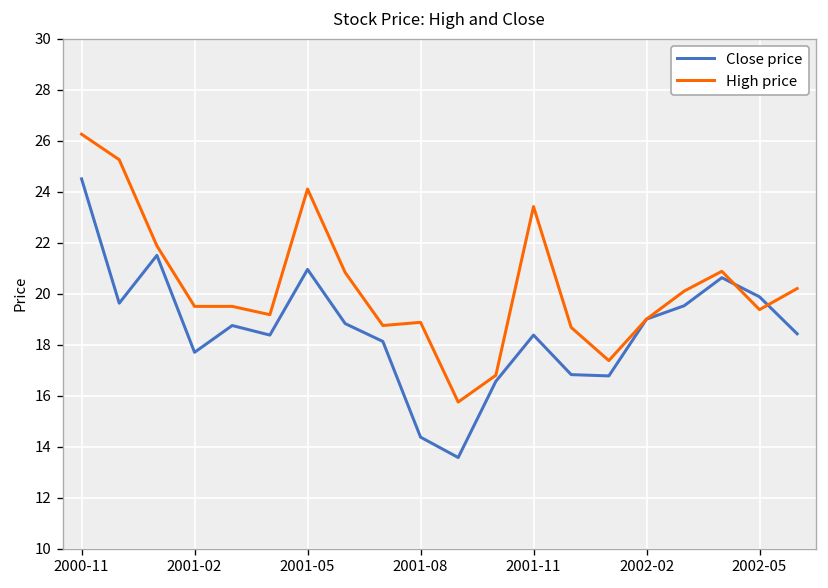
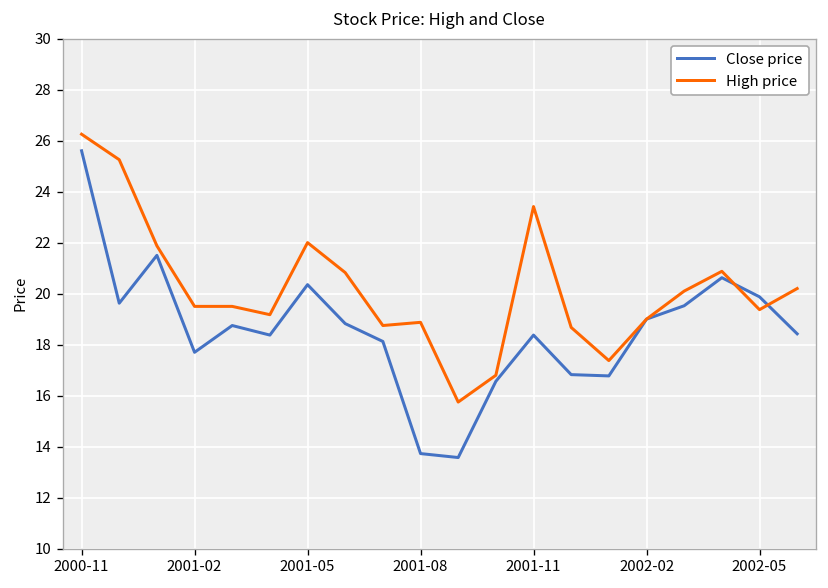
Close price, 2000-11: 24.5 -> 25.6
Close price, 2001-05: 21.0 -> 20.4
High price, 2001-05: 24.1 -> 22.0
Close price, 2001-08: 14.4 -> 13.7
